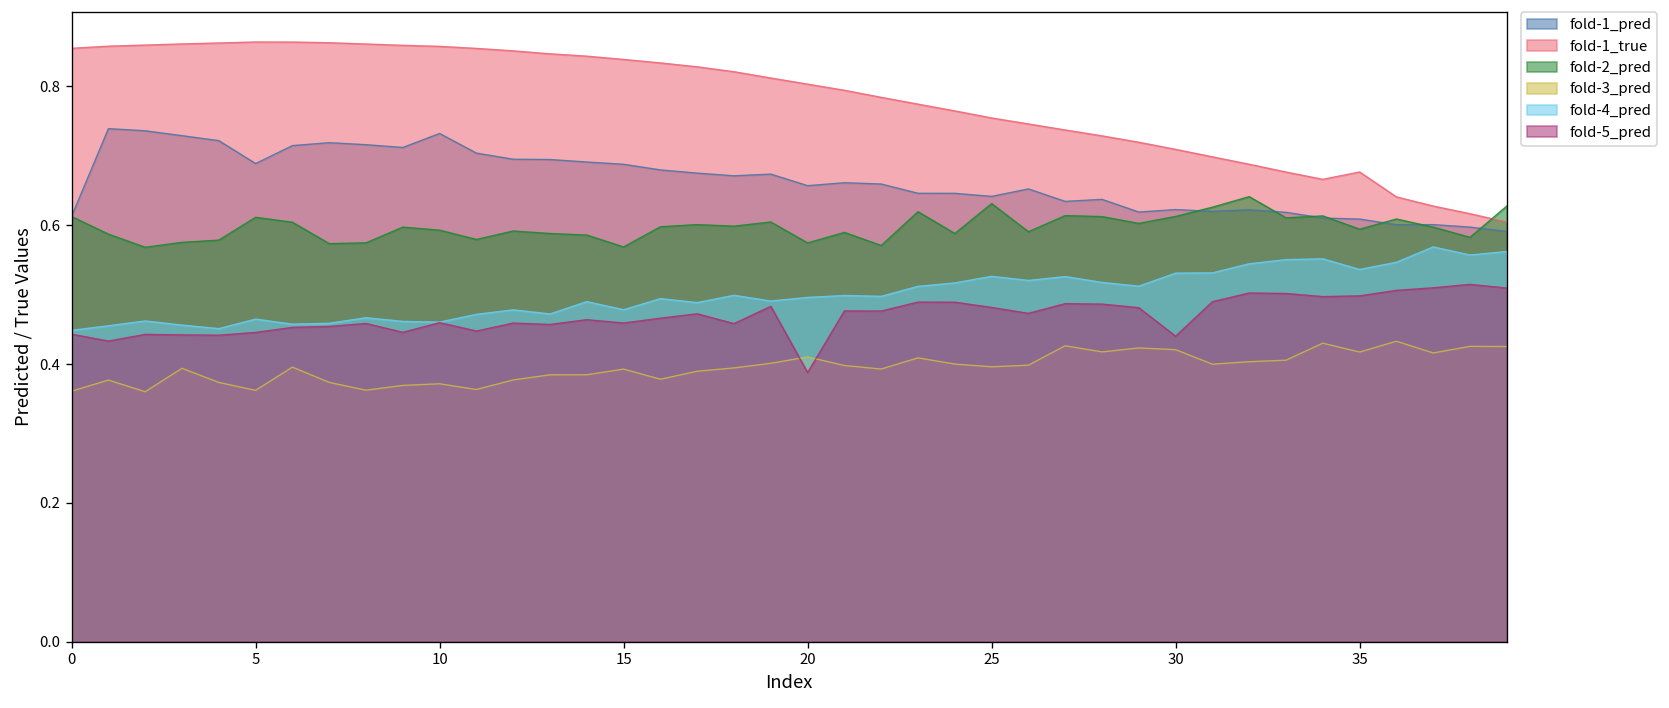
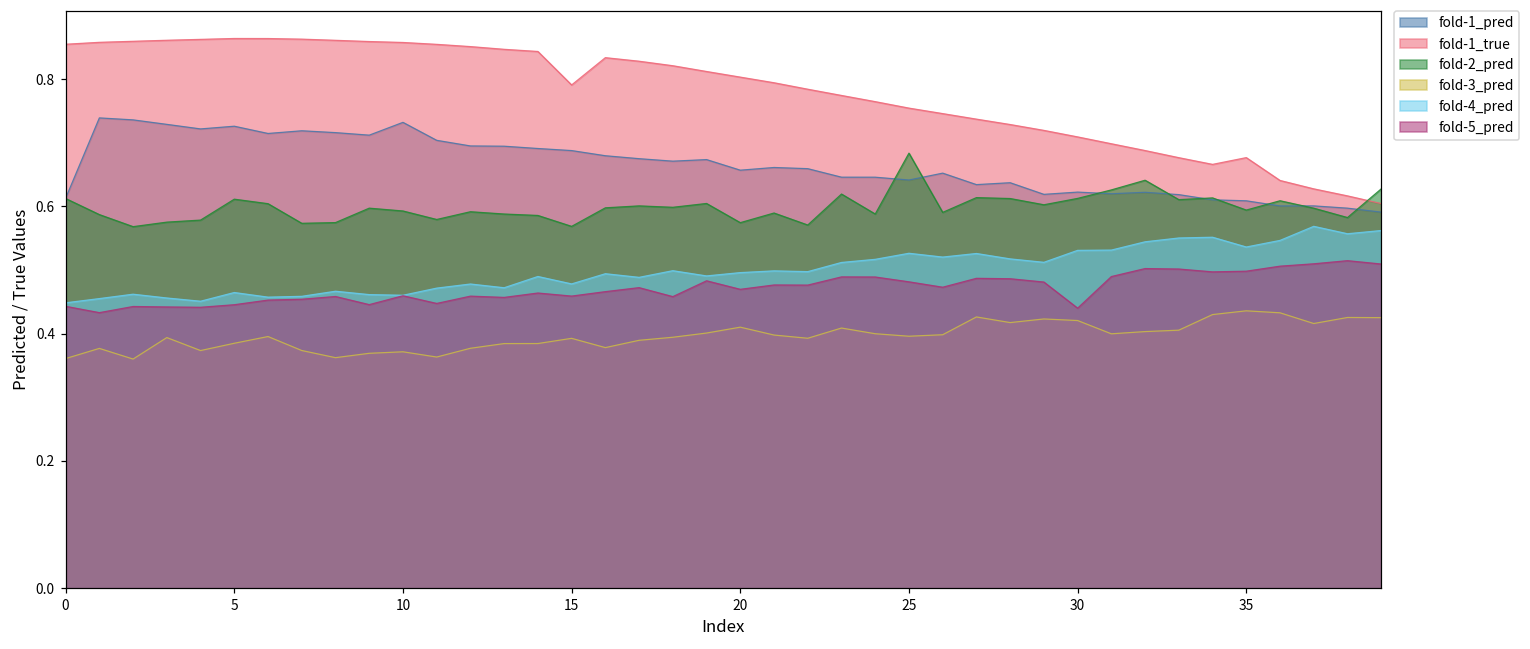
fold-1_pred, 5: 0.69 -> 0.73
fold-3_pred, 5: 0.36 -> 0.38
fold-1_true, 15: 0.84 -> 0.79
fold-5_pred, 20: 0.39 -> 0.47
fold-2_pred, 25: 0.63 -> 0.68
fold-3_pred, 35: 0.42 -> 0.44
